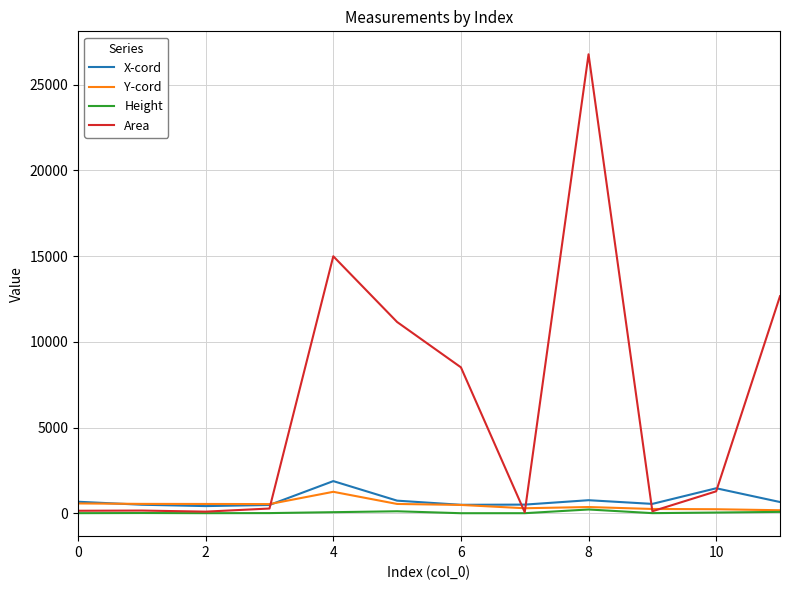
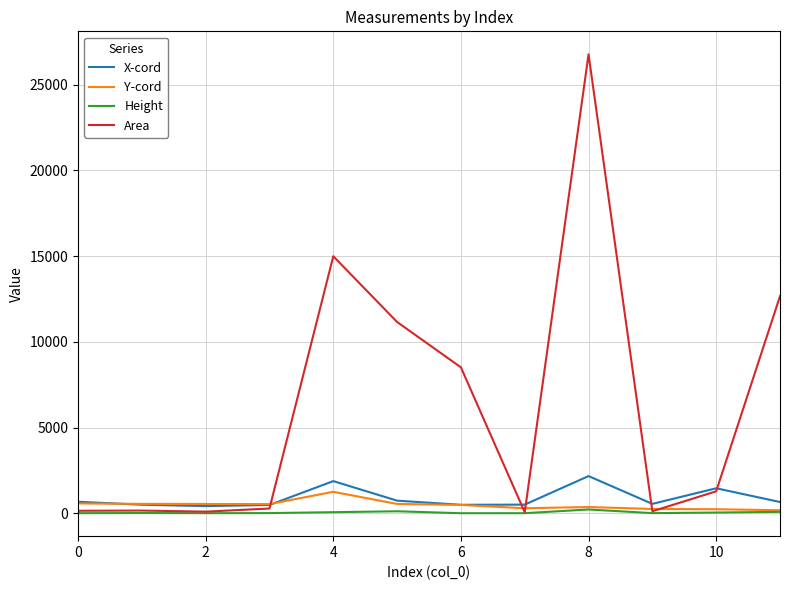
X-cord, 8: 800 -> 2200
